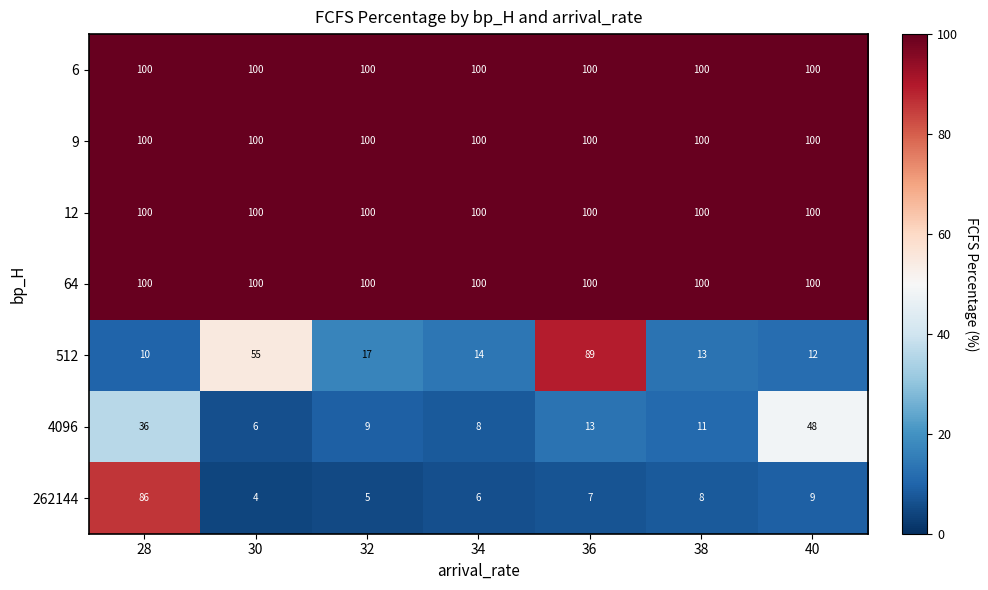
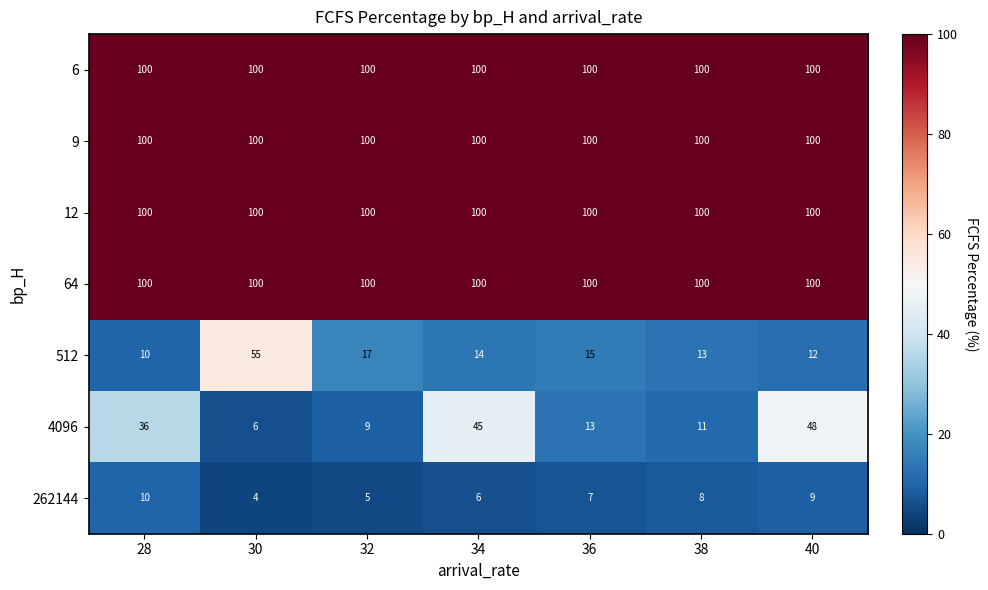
512, 36: 89 -> 15
4096, 34: 8 -> 45
262144, 28: 86 -> 10
